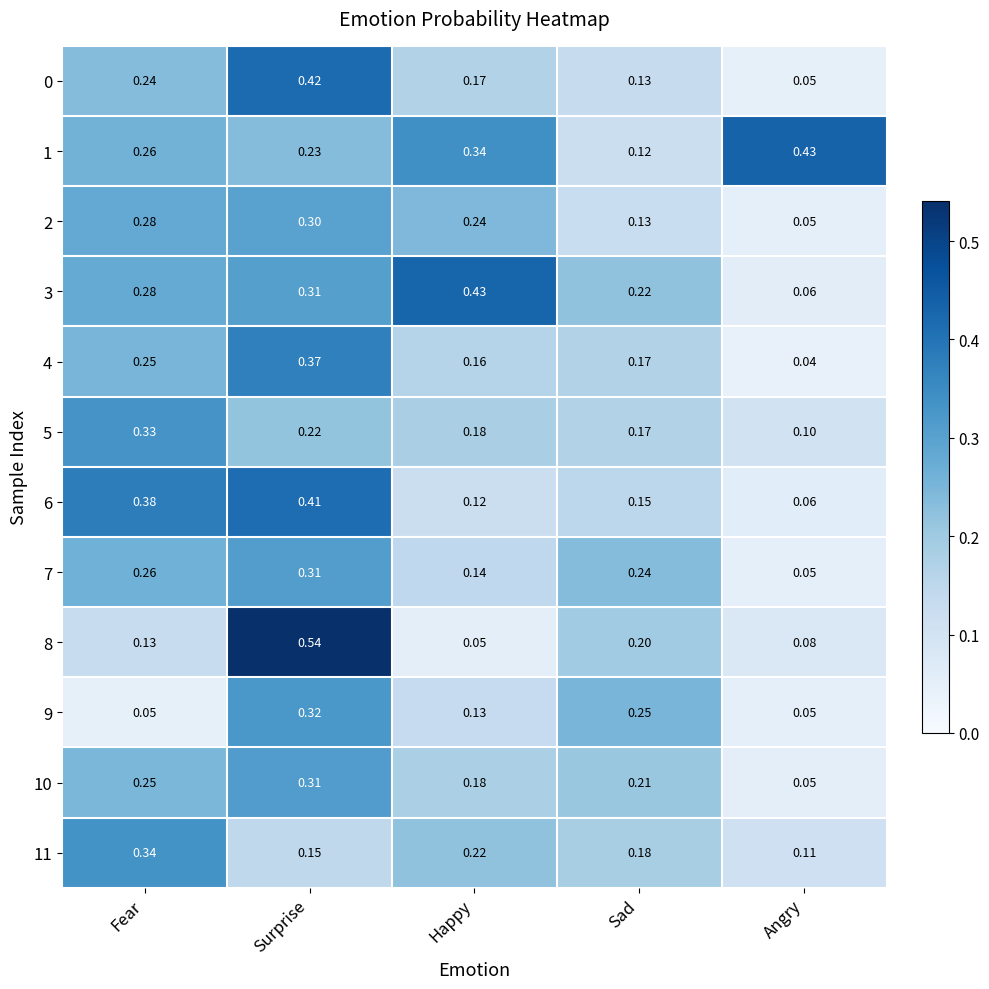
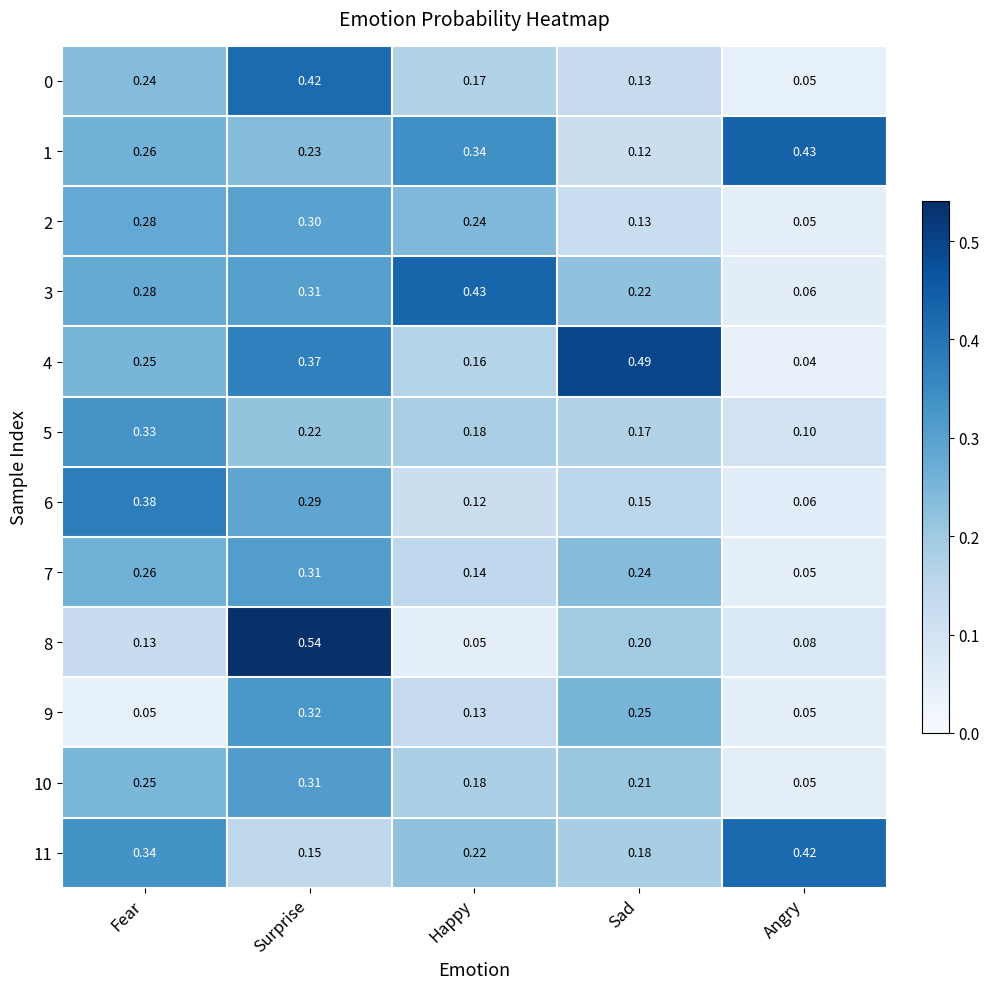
4, Sad: 0.17 -> 0.49
6, Surprise: 0.41 -> 0.29
11, Angry: 0.11 -> 0.42
